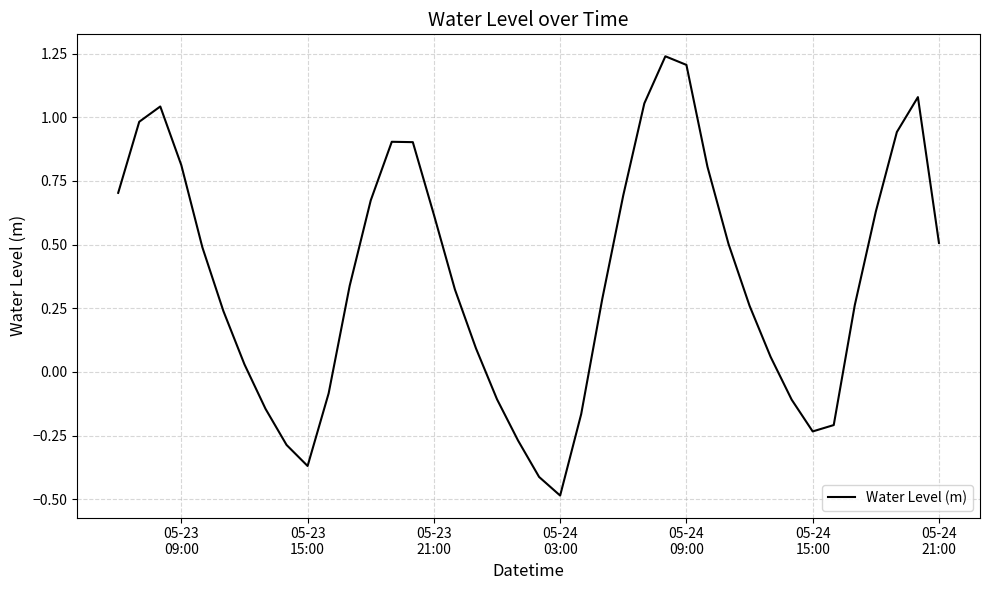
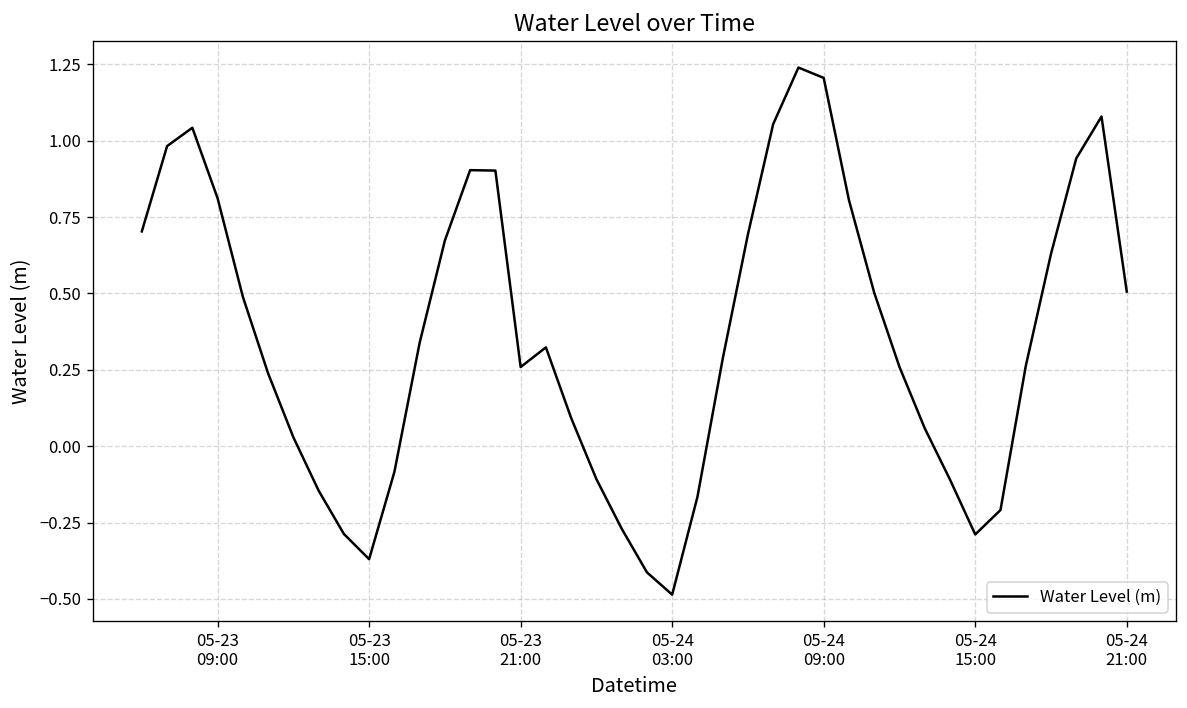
05-23 21:00: 0.62 -> 0.26
05-24 15:00: -0.23 -> -0.29
